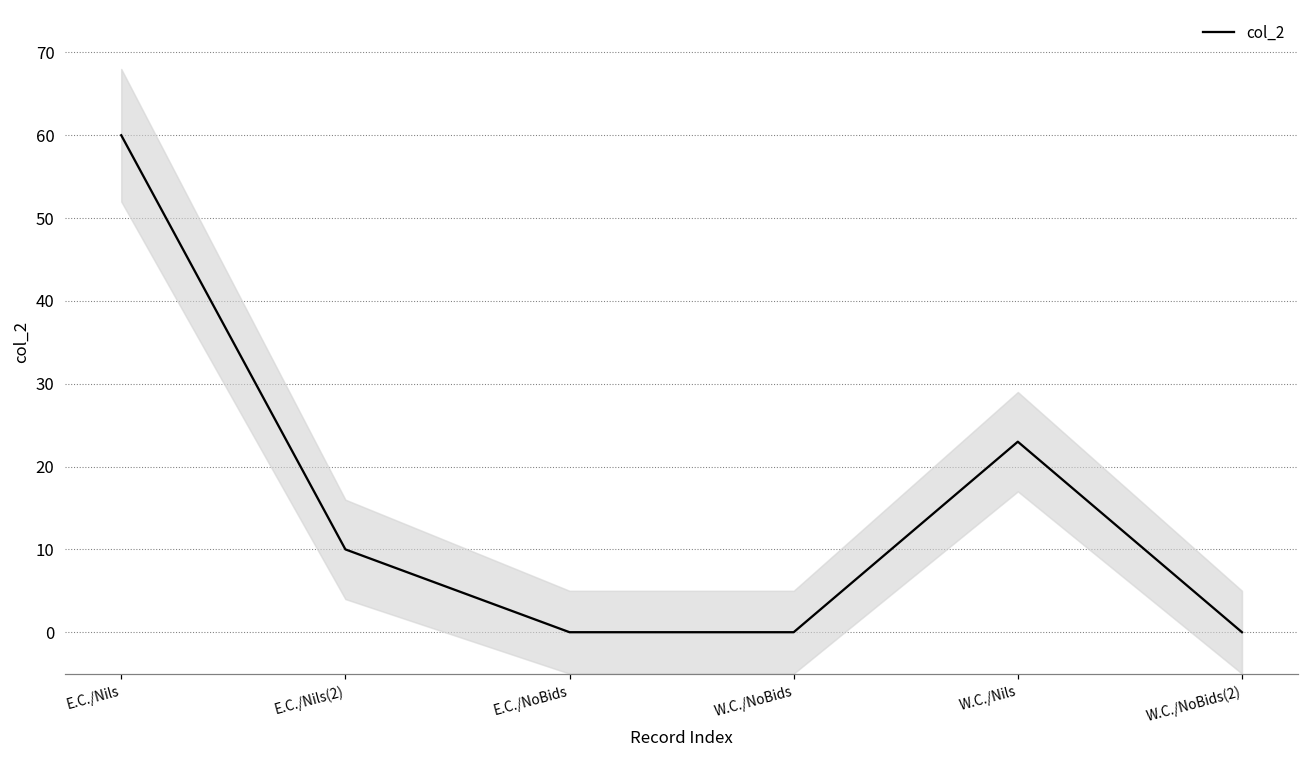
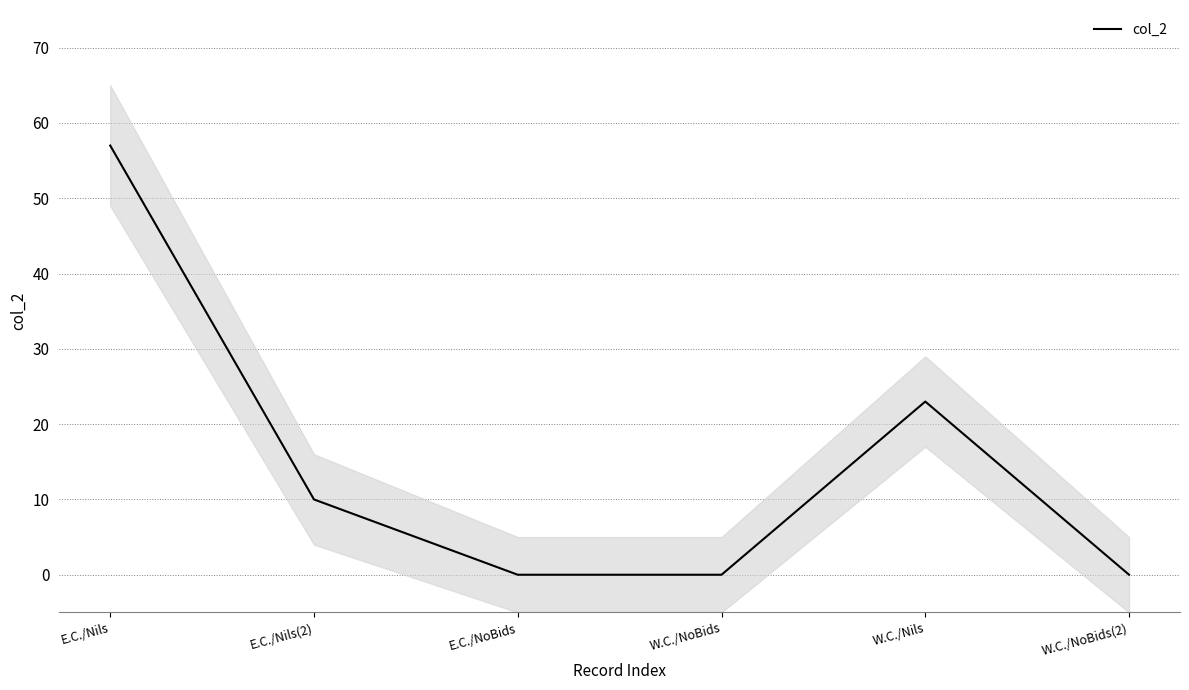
col_2, E.C./Nils: 60 -> 57
